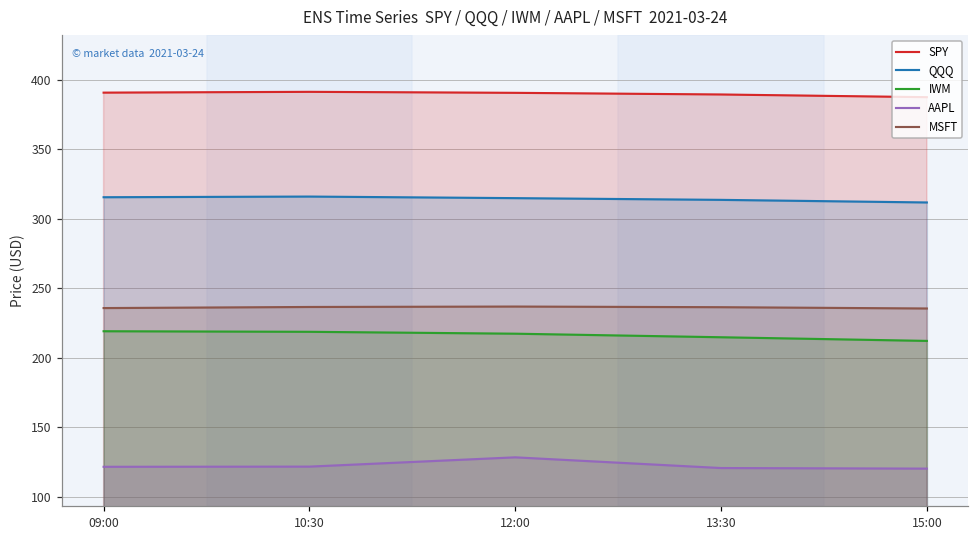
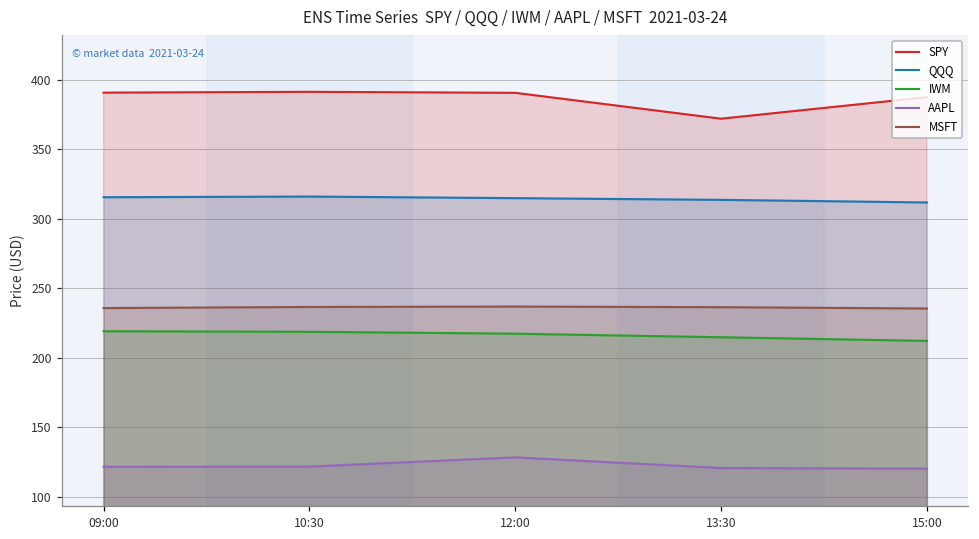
SPY, 13:30: 390 -> 372
